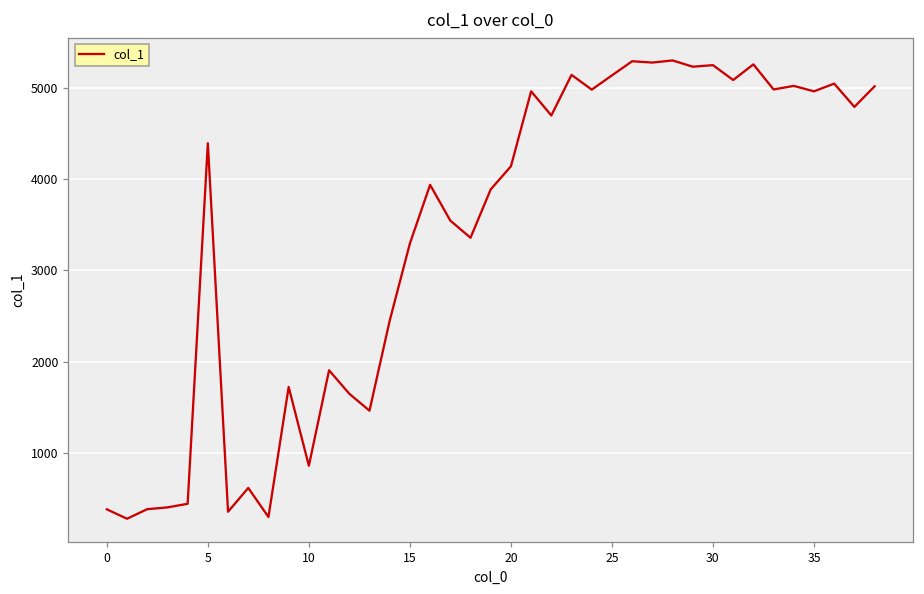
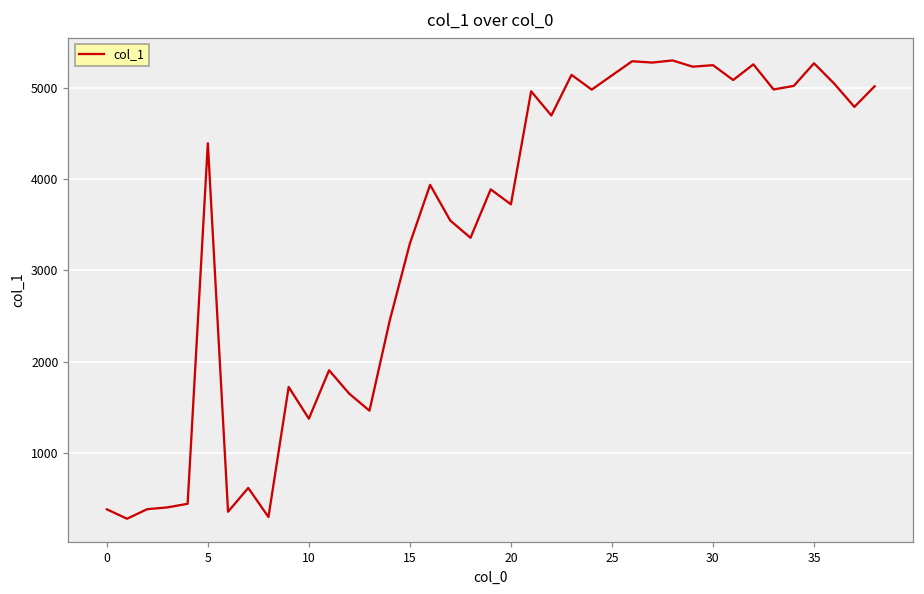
10: 900 -> 1400
20: 4100 -> 3700
35: 5000 -> 5300
